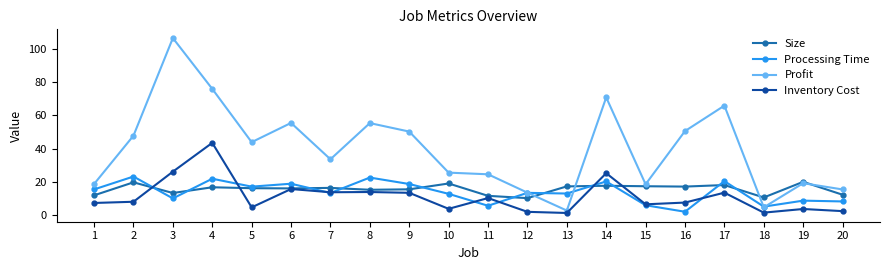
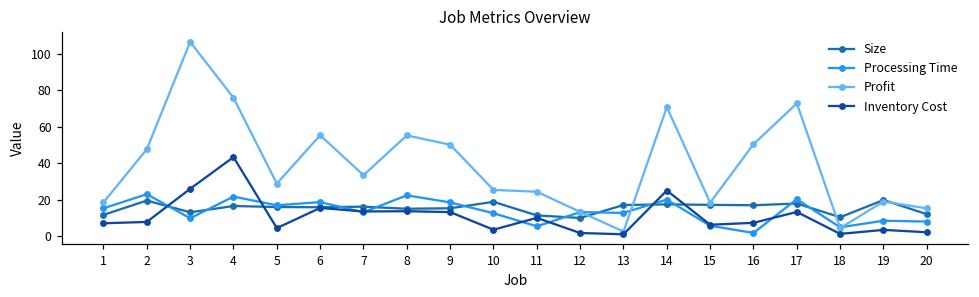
Profit, 5: 44 -> 29
Profit, 17: 66 -> 73
